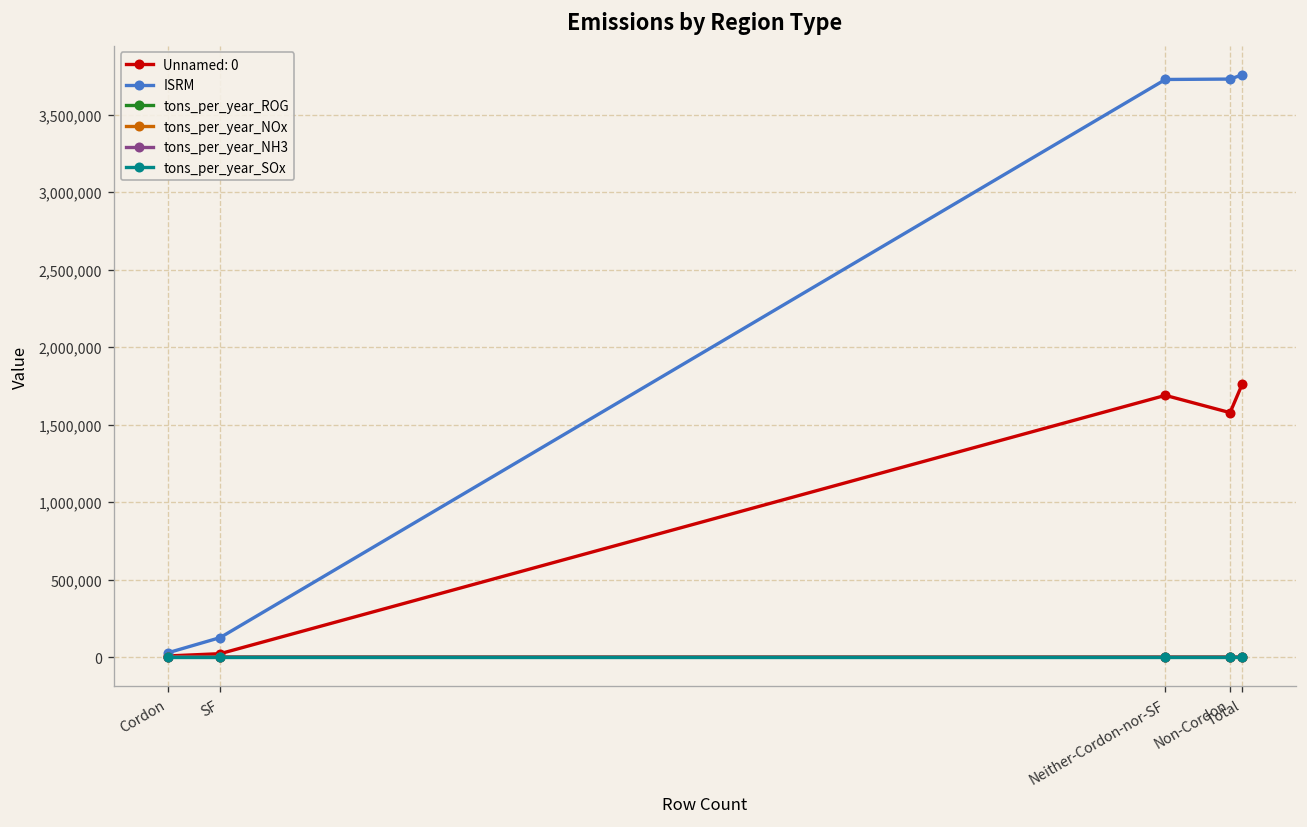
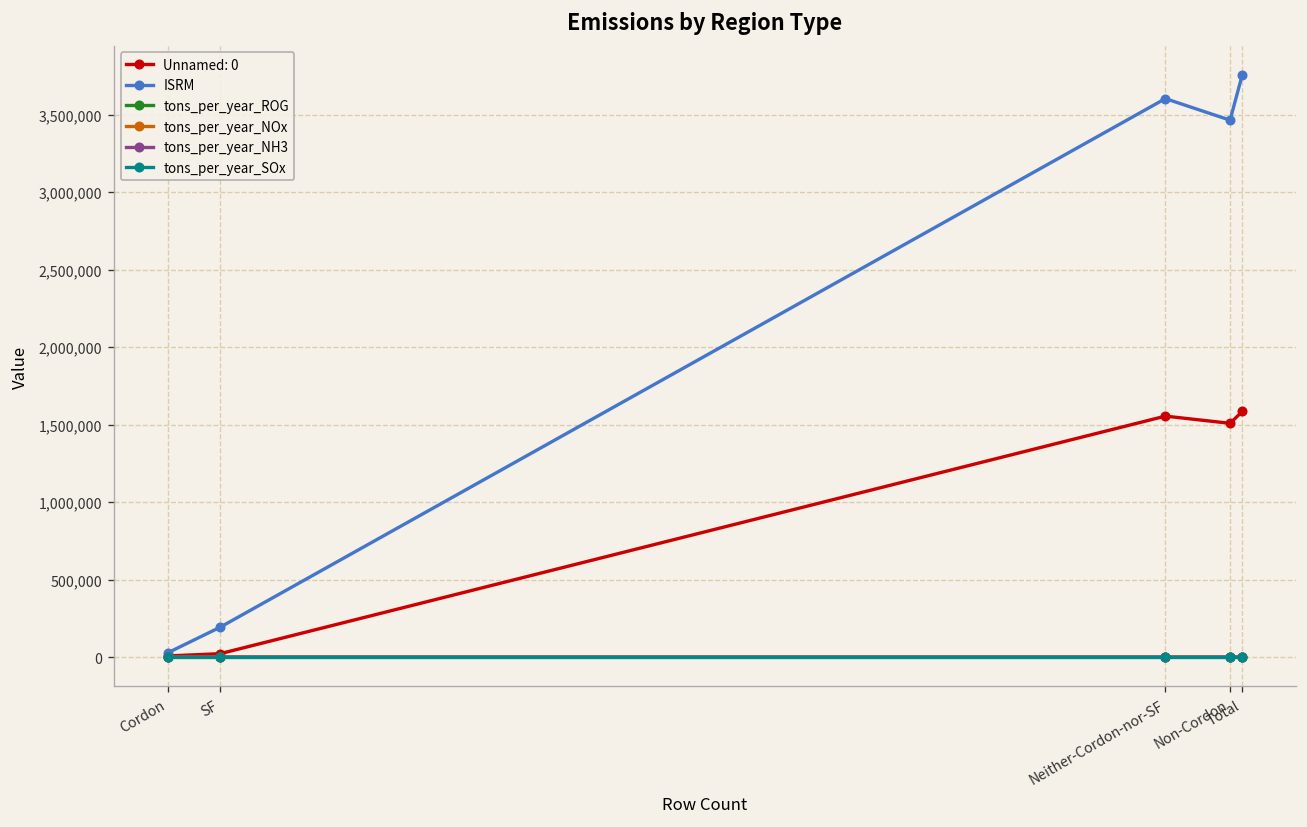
ISRM, SF: 130,000 -> 190,000
Unnamed: 0, Neither-Cordon-nor-SF: 1,690,000 -> 1,560,000
ISRM, Neither-Cordon-nor-SF: 3,730,000 -> 3,600,000
Unnamed: 0, Non-Cordon: 1,580,000 -> 1,510,000
ISRM, Non-Cordon: 3,730,000 -> 3,460,000
Unnamed: 0, Total: 1,760,000 -> 1,590,000
